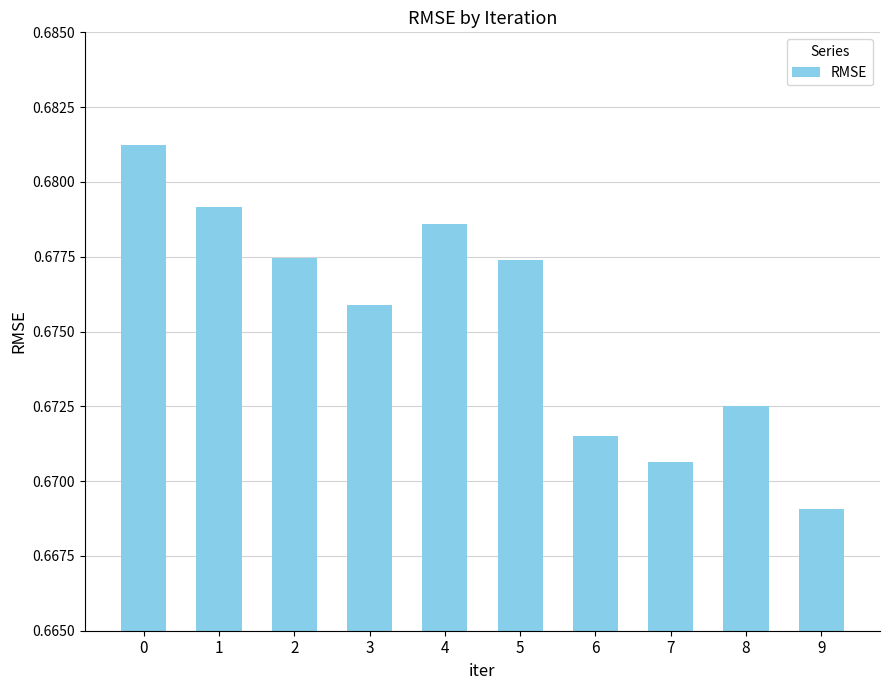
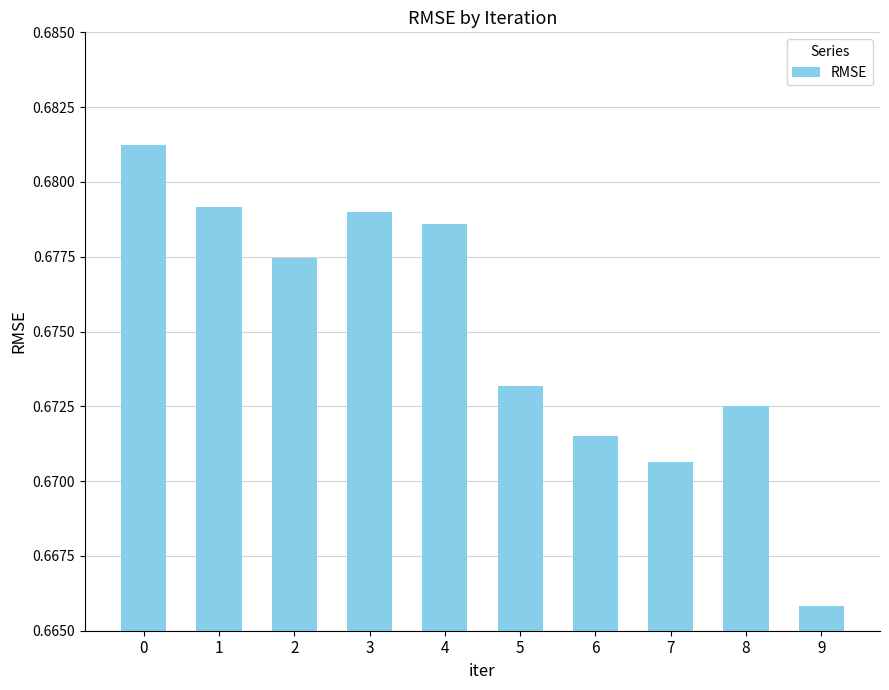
3: 0.6759 -> 0.6790
5: 0.6774 -> 0.6732
9: 0.6691 -> 0.6658
